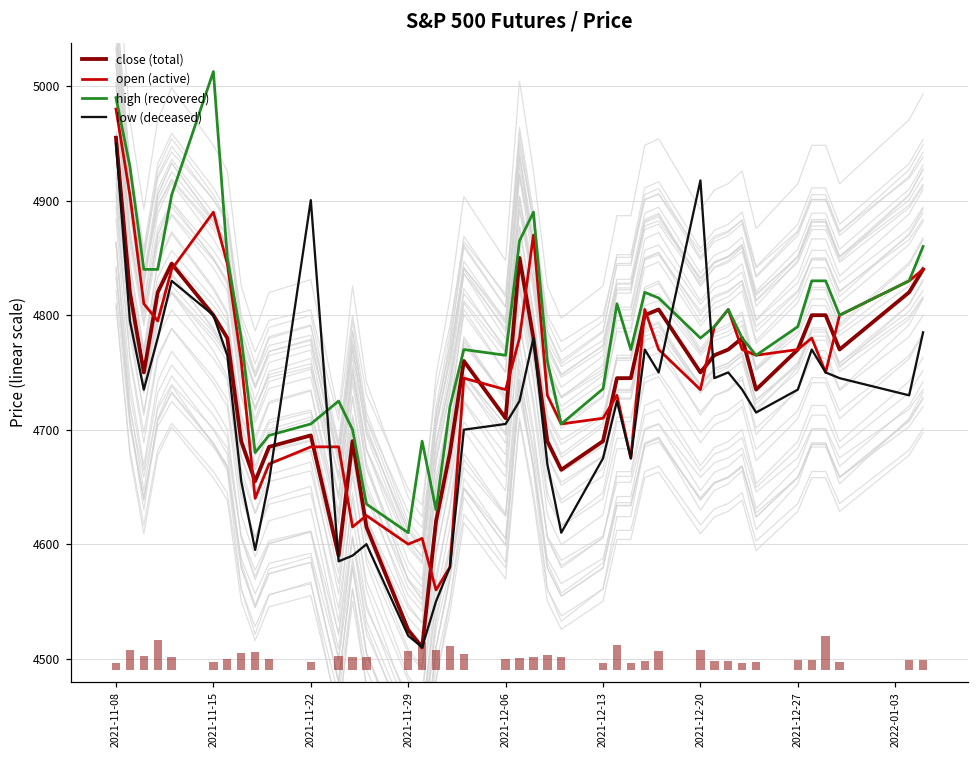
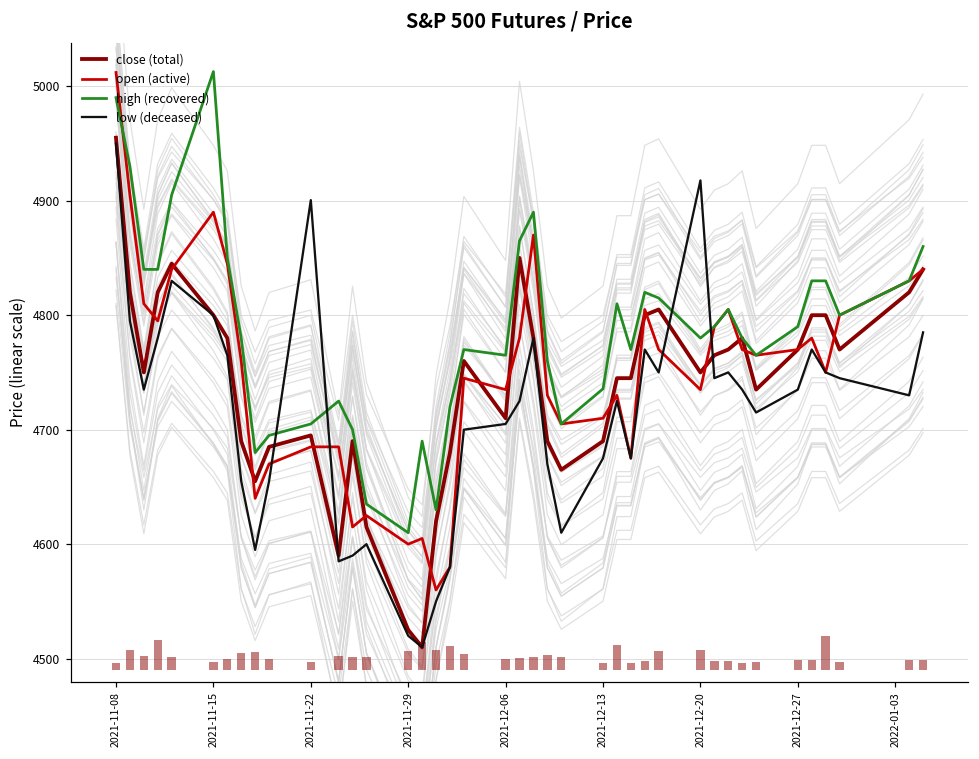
open (active), 2021-11-08: 4980 -> 5012
